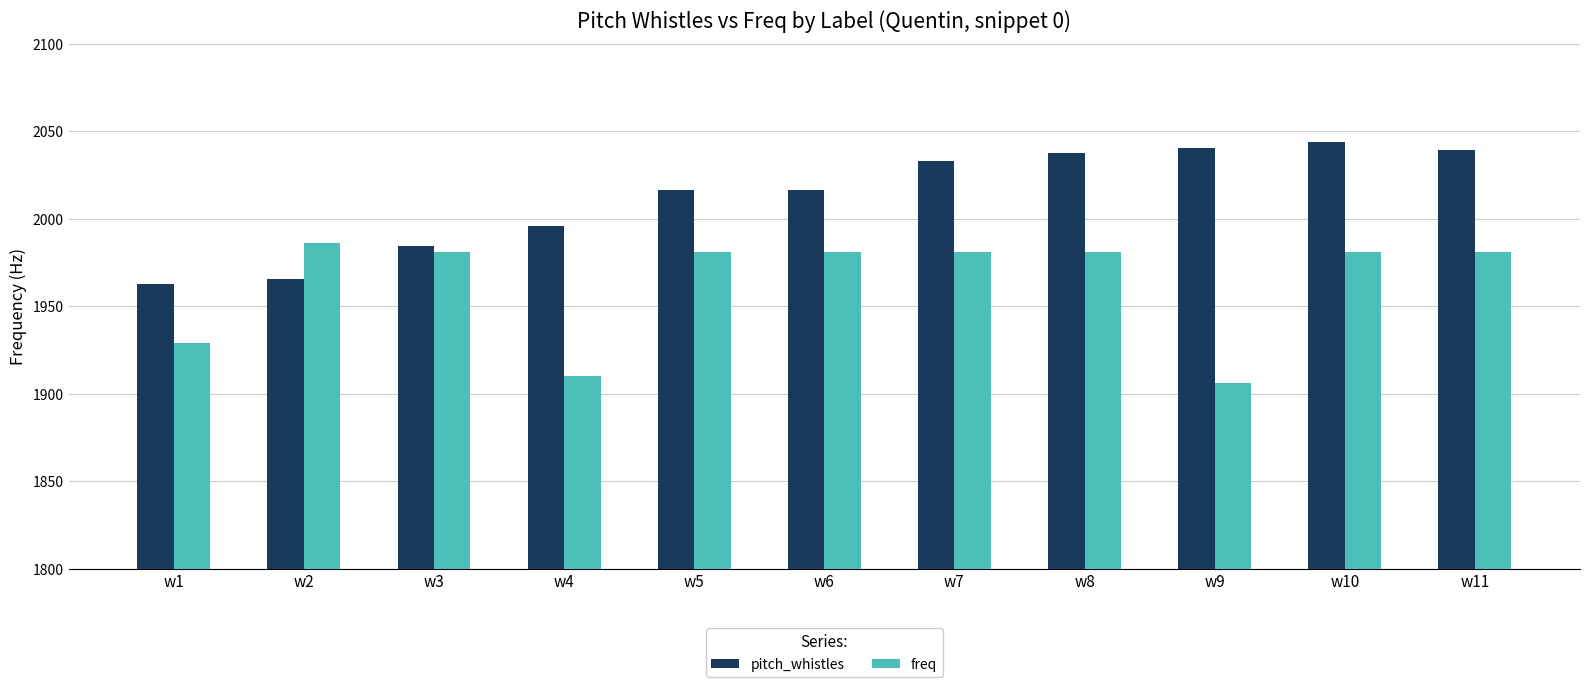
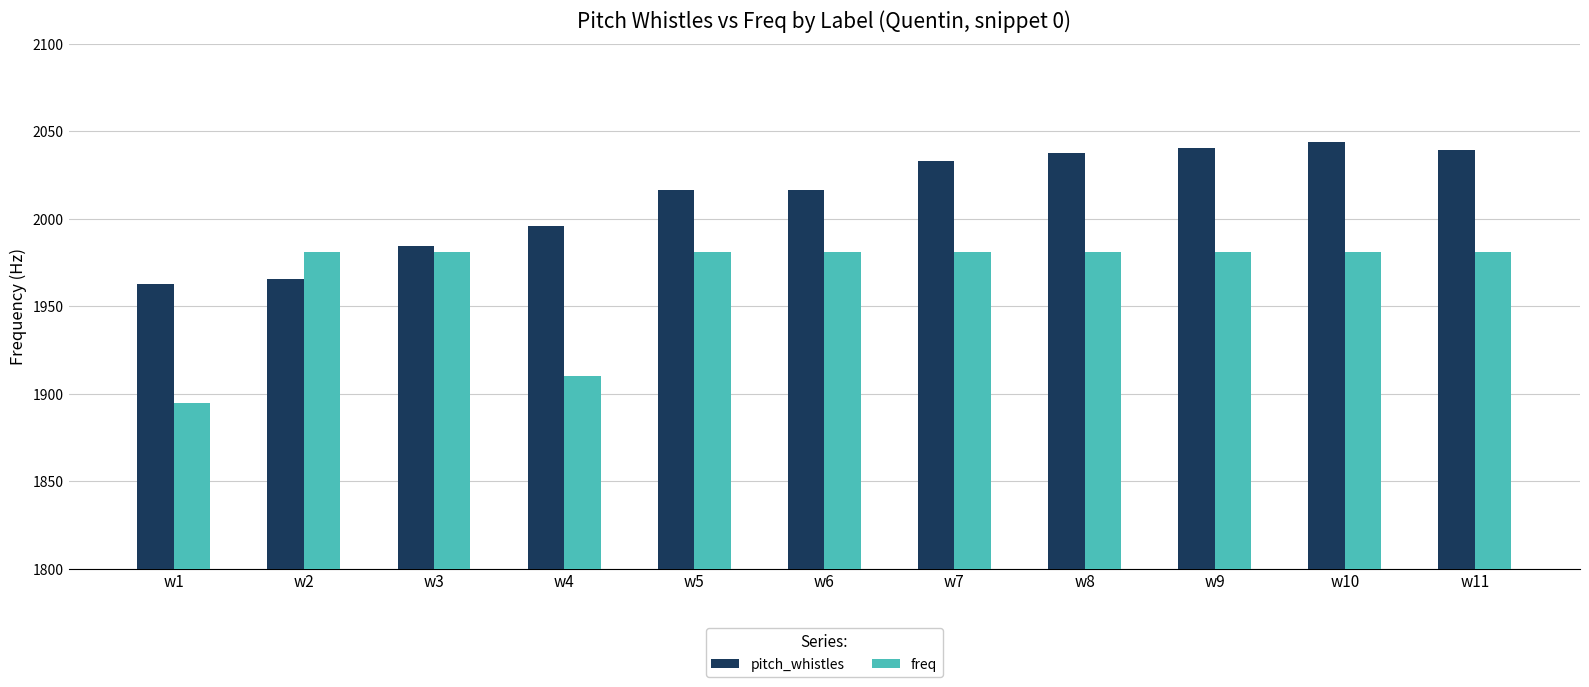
freq, w1: 1929 -> 1895
freq, w2: 1986 -> 1981
freq, w9: 1906 -> 1981
